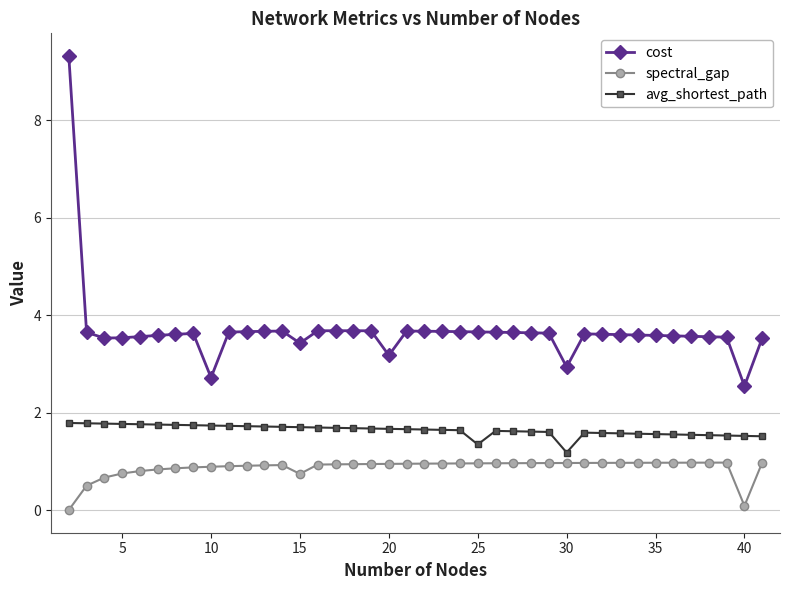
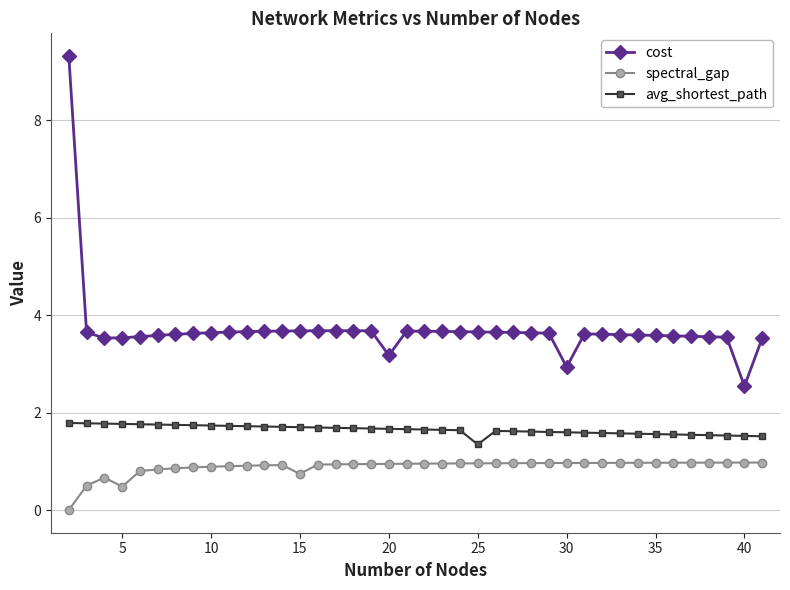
spectral_gap, 5: 0.8 -> 0.5
cost, 10: 2.7 -> 3.6
cost, 15: 3.4 -> 3.7
avg_shortest_path, 30: 1.2 -> 1.6
spectral_gap, 40: 0.1 -> 1.0
